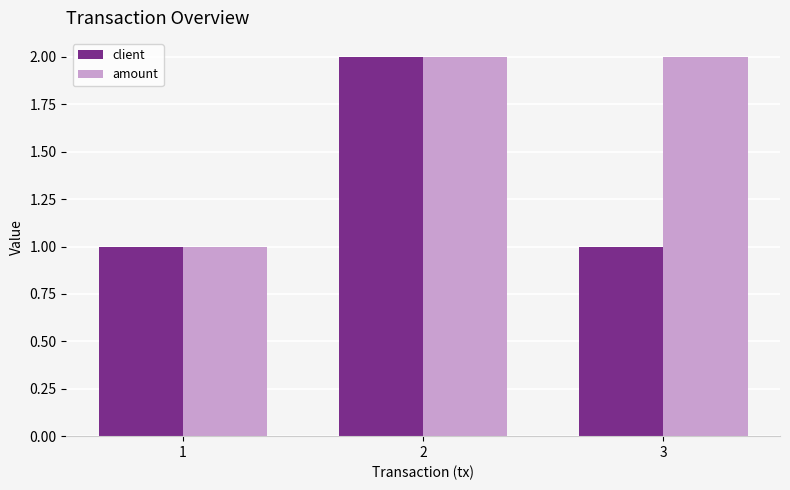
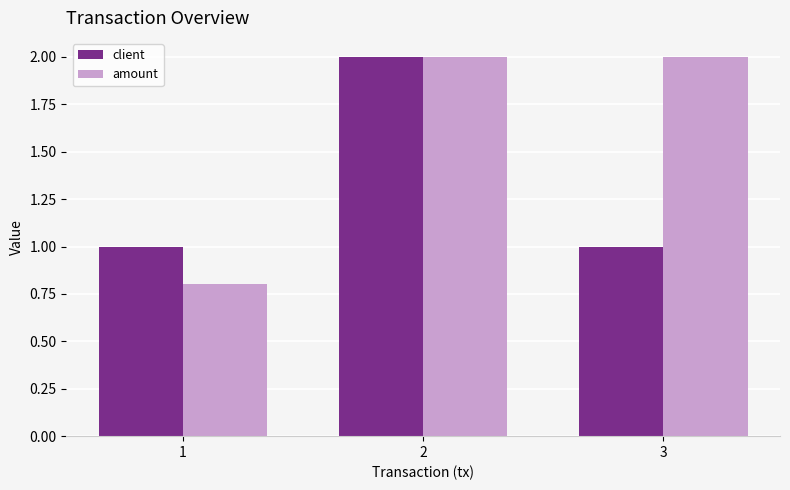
amount, 1: 1.0 -> 0.8
